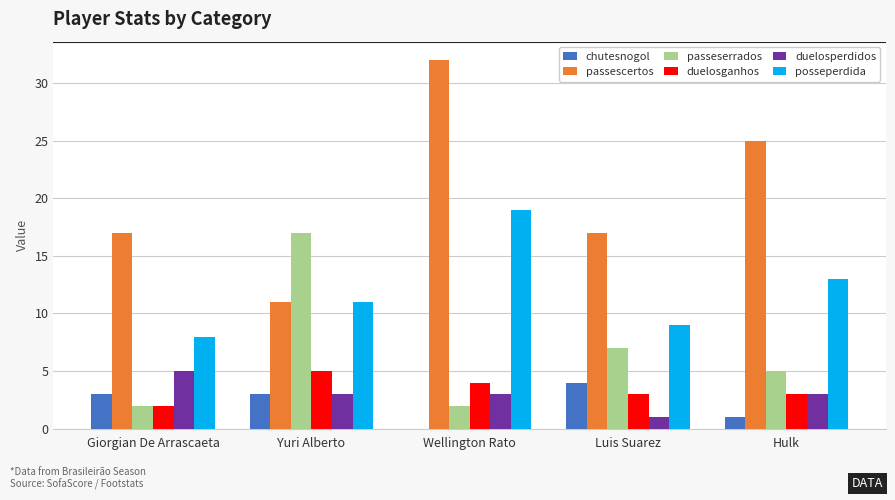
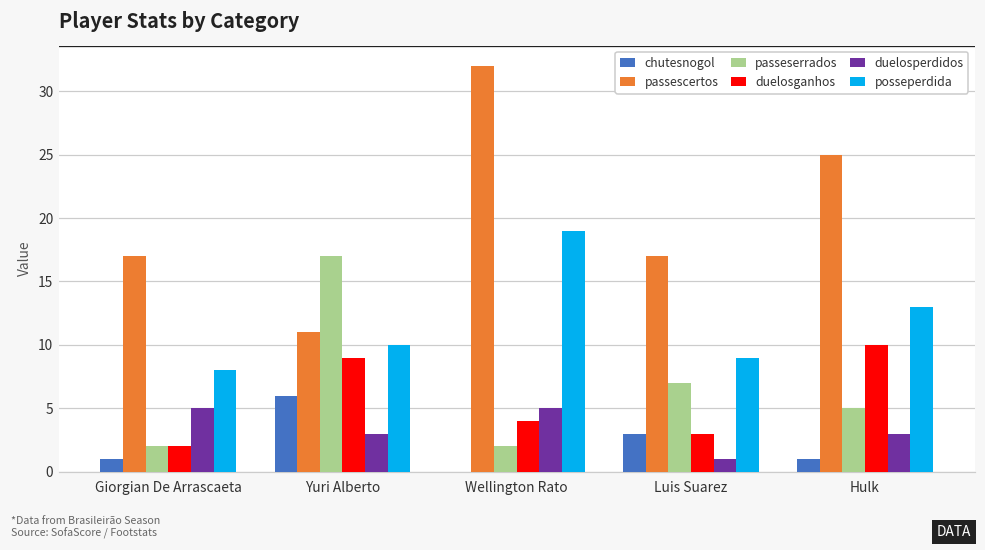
chutesnogol, Giorgian De Arrascaeta: 3 -> 1
chutesnogol, Yuri Alberto: 3 -> 6
duelosganhos, Yuri Alberto: 5 -> 9
posseperdida, Yuri Alberto: 11 -> 10
duelosperdidos, Wellington Rato: 3 -> 5
chutesnogol, Luis Suarez: 4 -> 3
duelosganhos, Hulk: 3 -> 10
